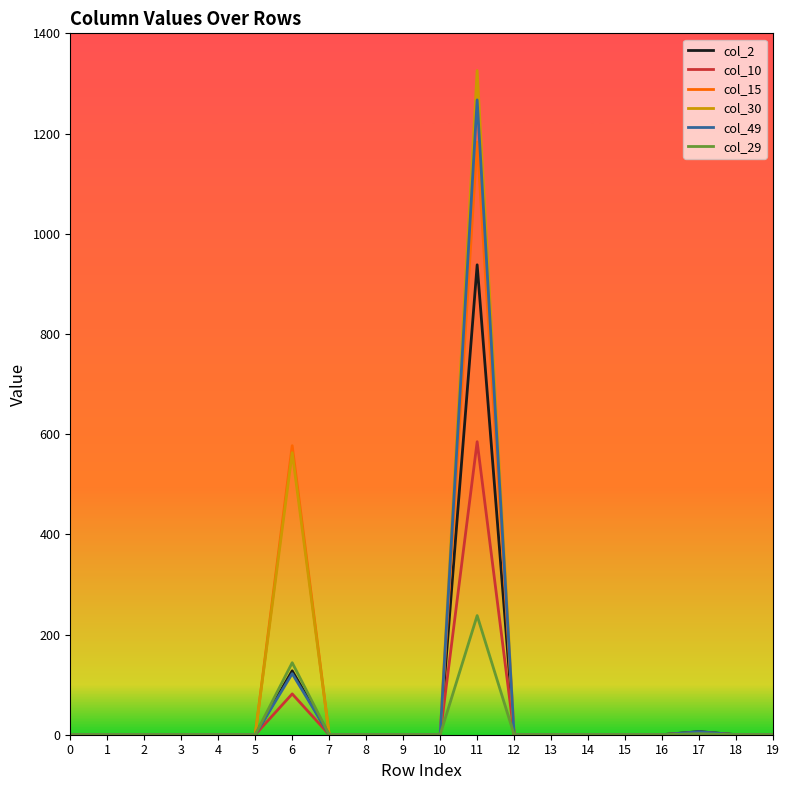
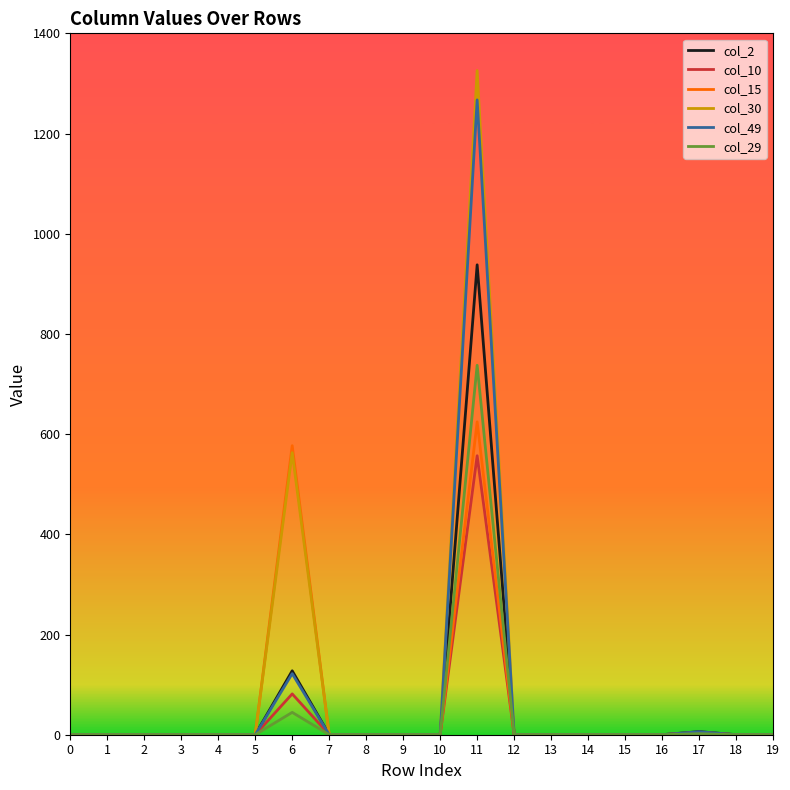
col_29, 6: 140 -> 40
col_10, 11: 580 -> 560
col_15, 11: 1180 -> 620
col_29, 11: 240 -> 740
